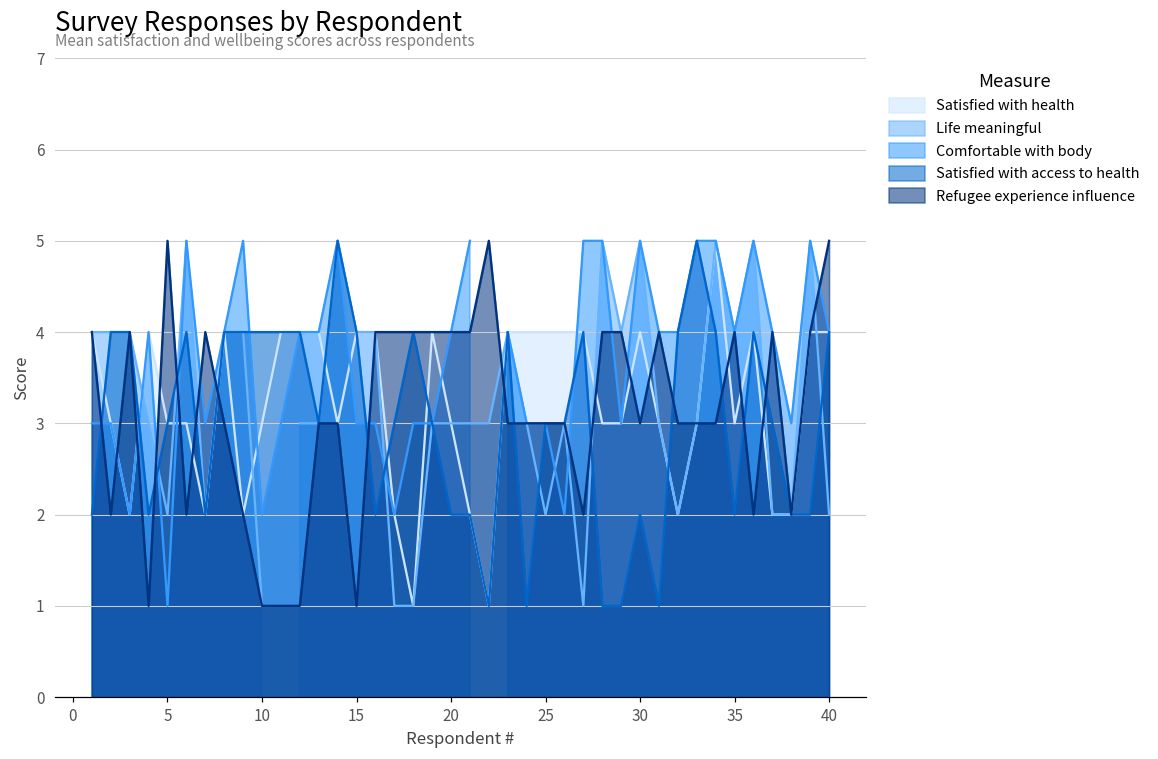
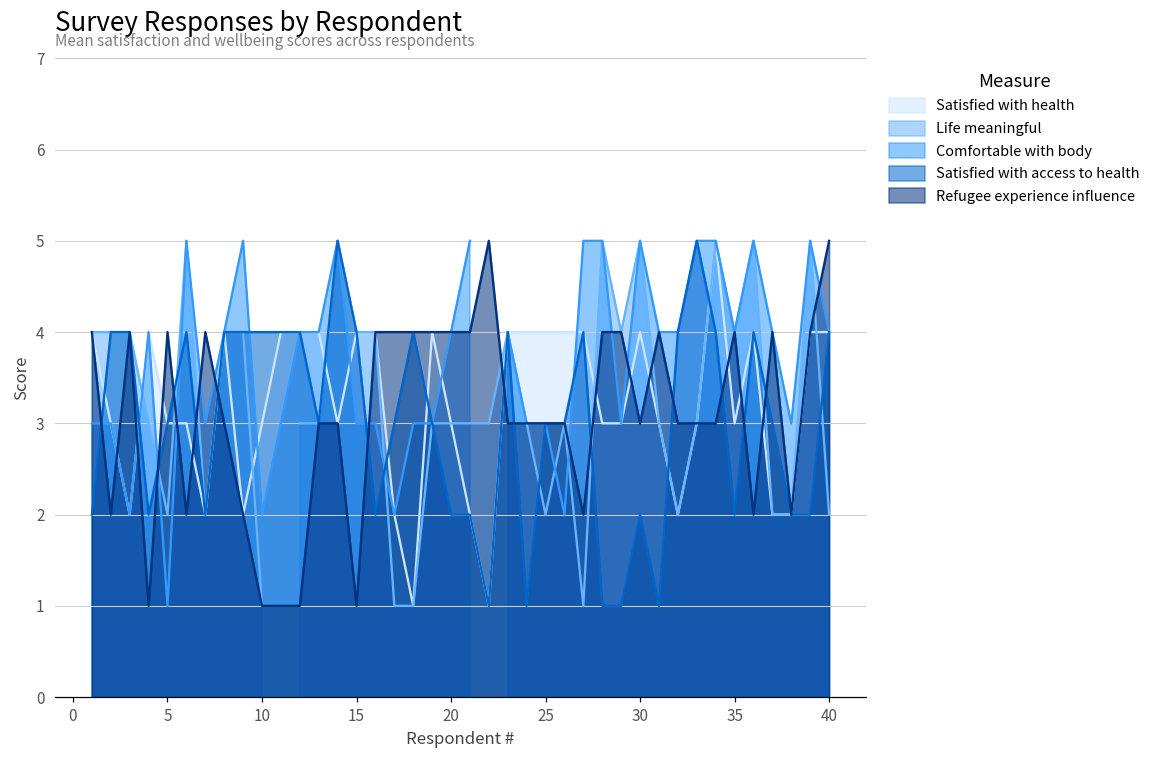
Refugee experience influence, 5: 5 -> 4
